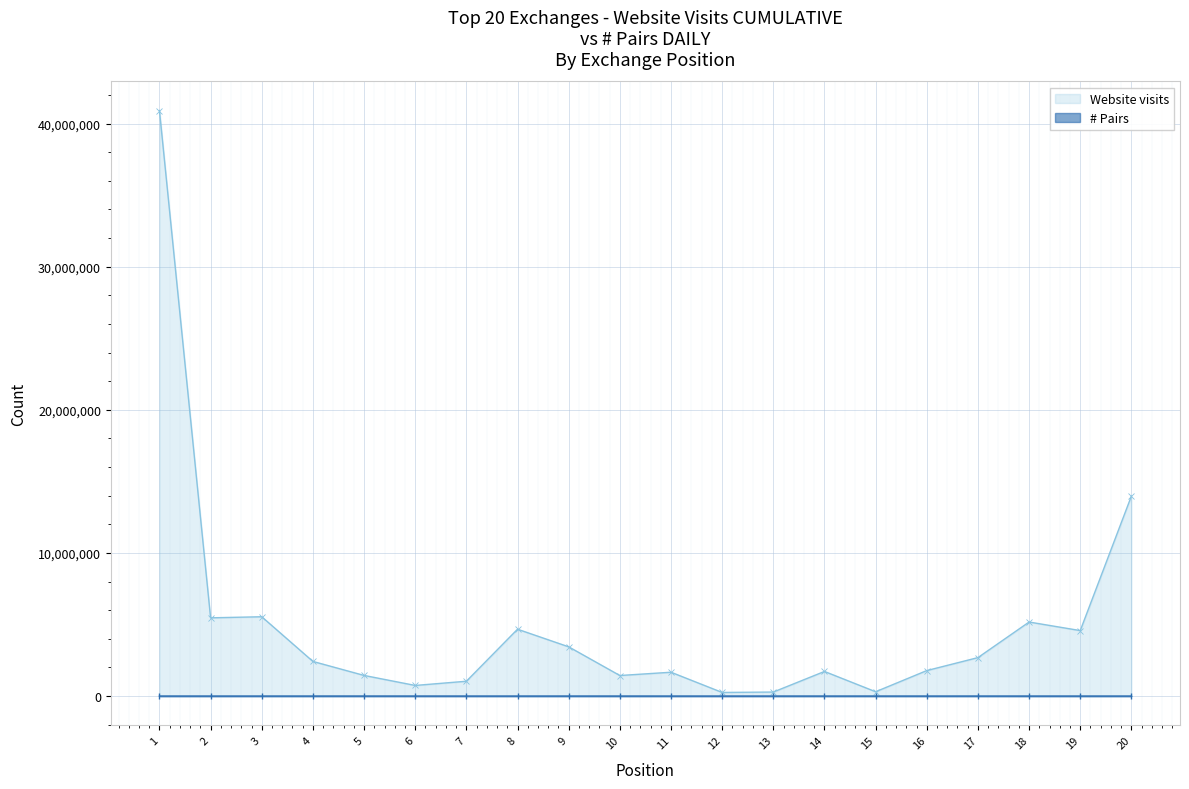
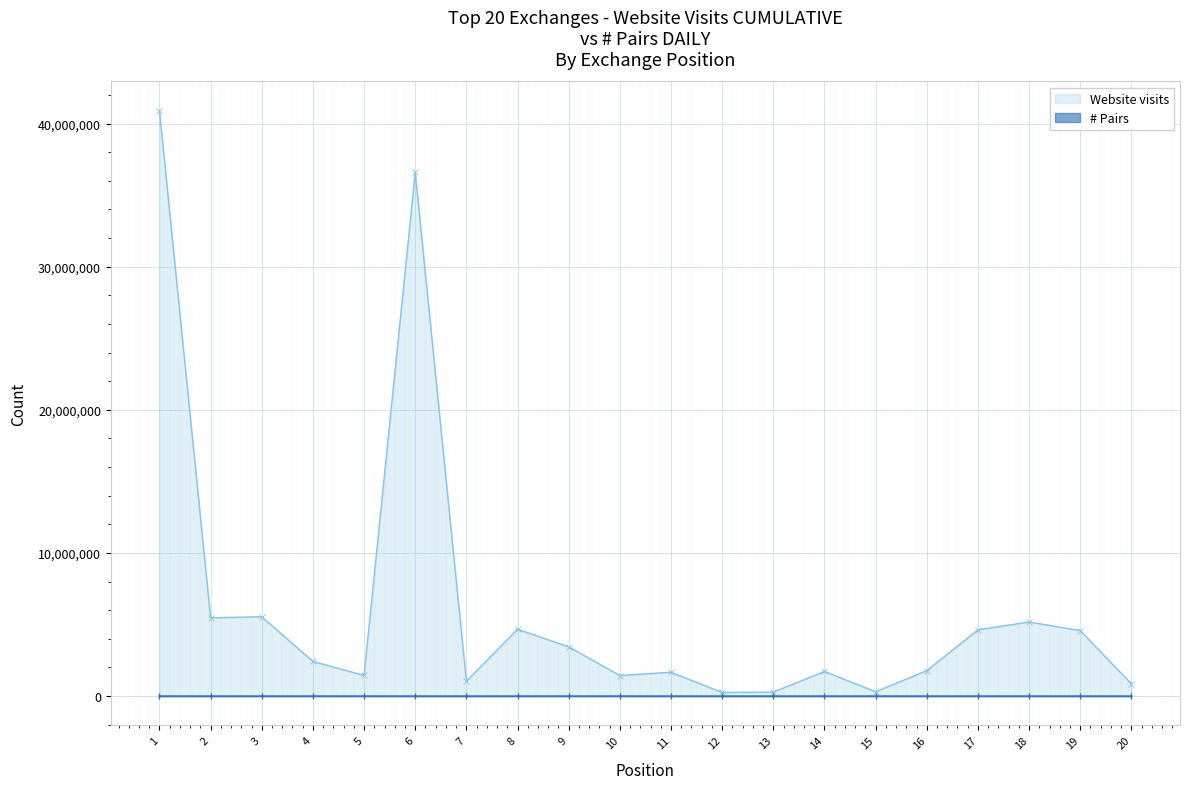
Website visits, 6: 700,000 -> 36,600,000
Website visits, 17: 2,700,000 -> 4,600,000
Website visits, 20: 14,000,000 -> 900,000
